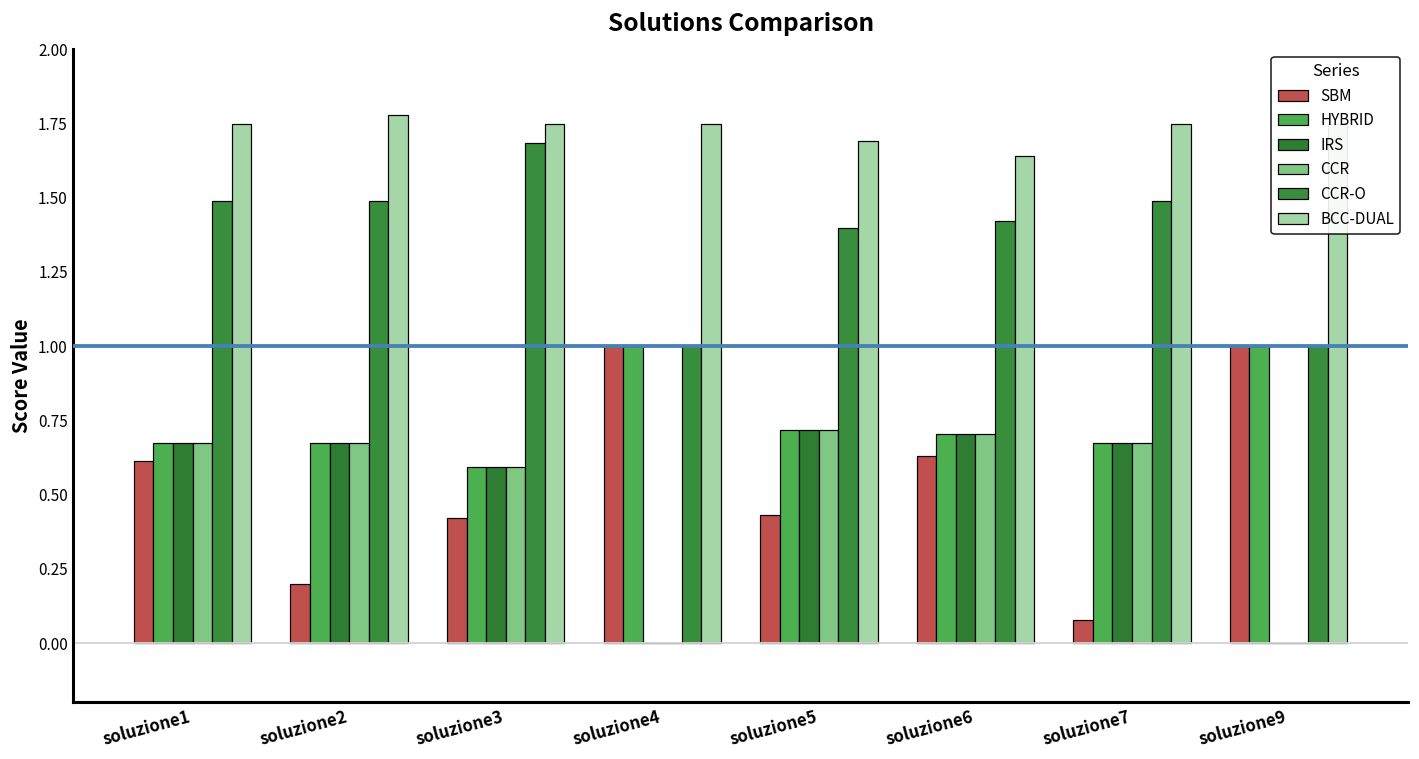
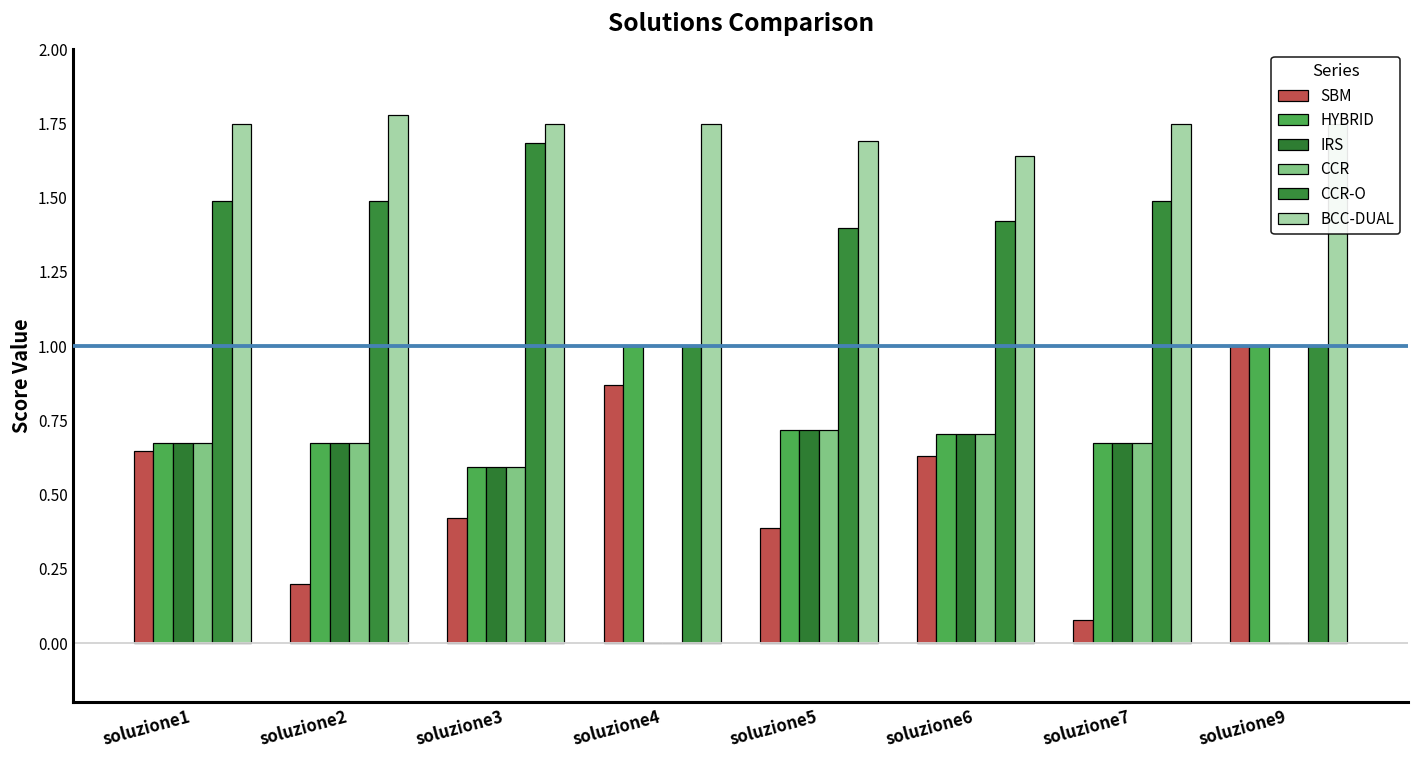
SBM, soluzione1: 0.61 -> 0.65
SBM, soluzione4: 1.00 -> 0.87
SBM, soluzione5: 0.43 -> 0.39
